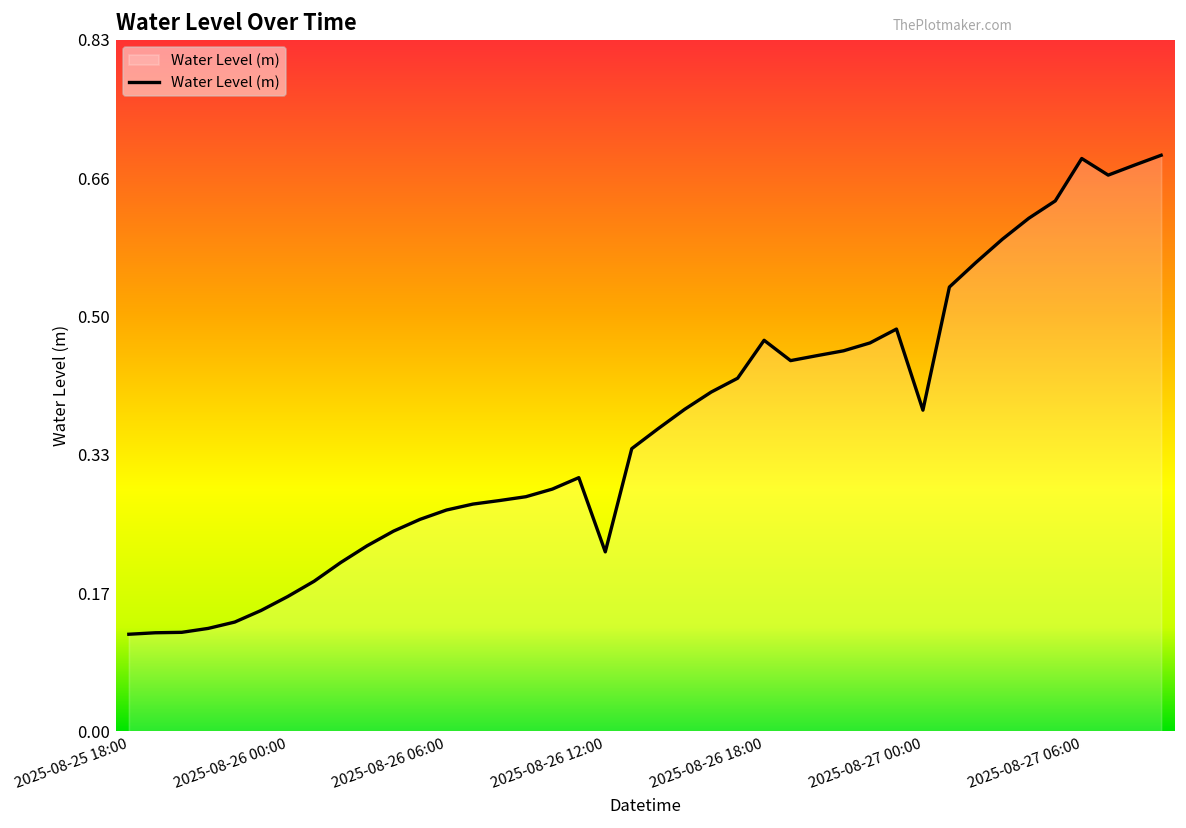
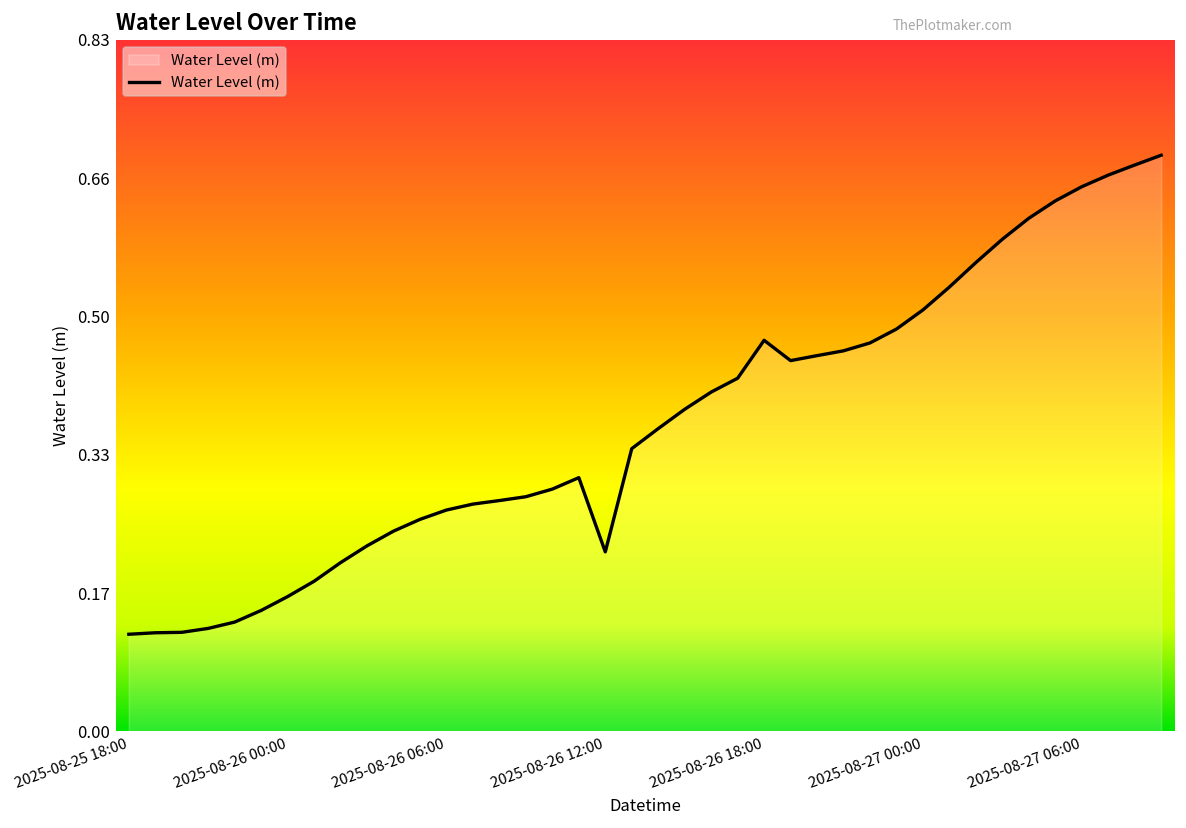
2025-08-27 00:00: 0.38 -> 0.50
2025-08-27 06:00: 0.69 -> 0.65
